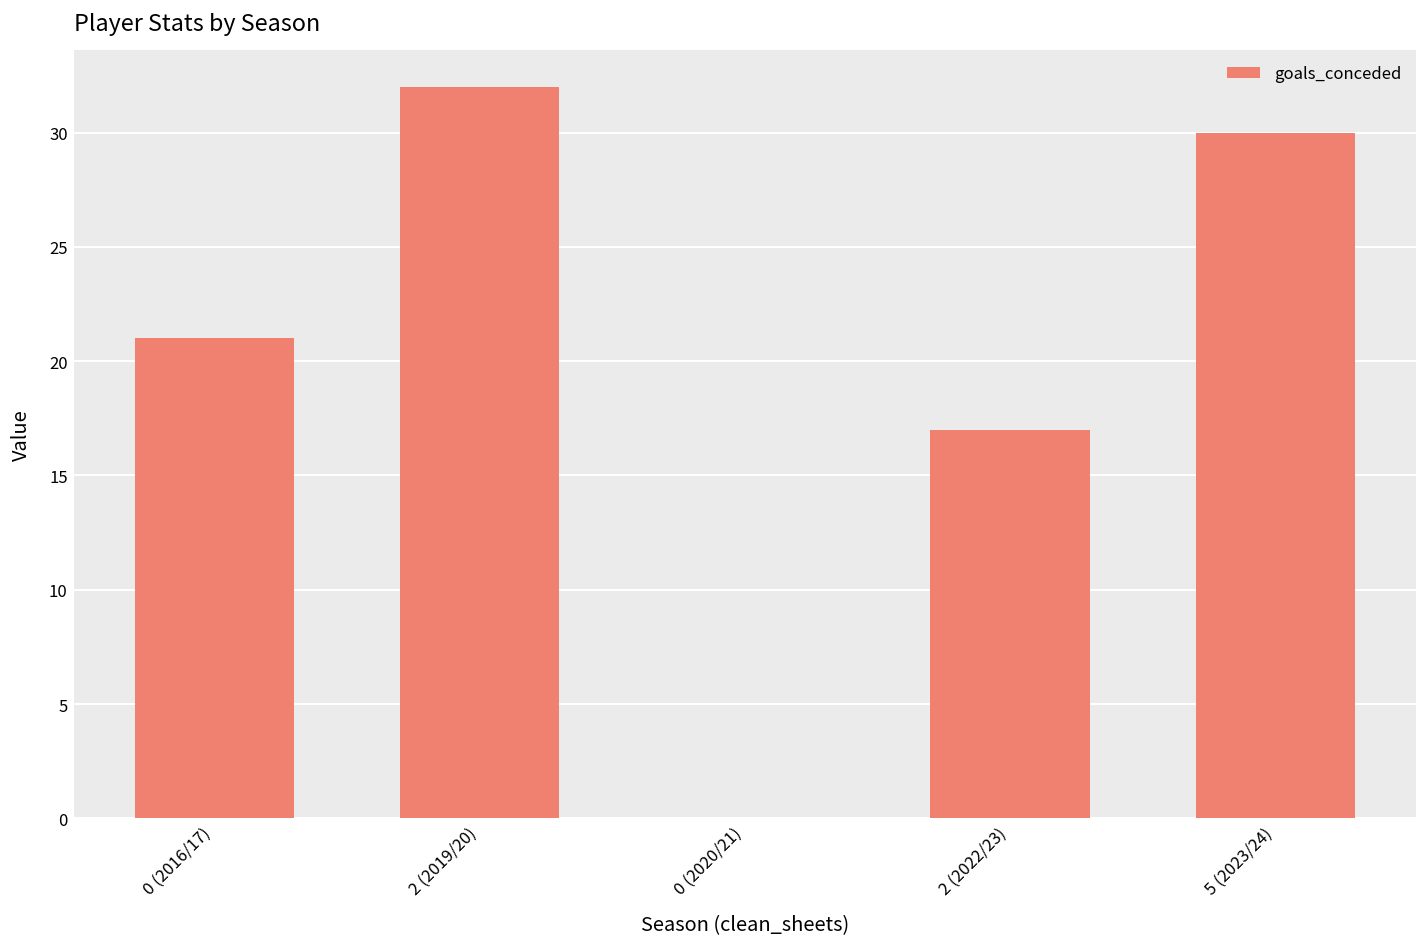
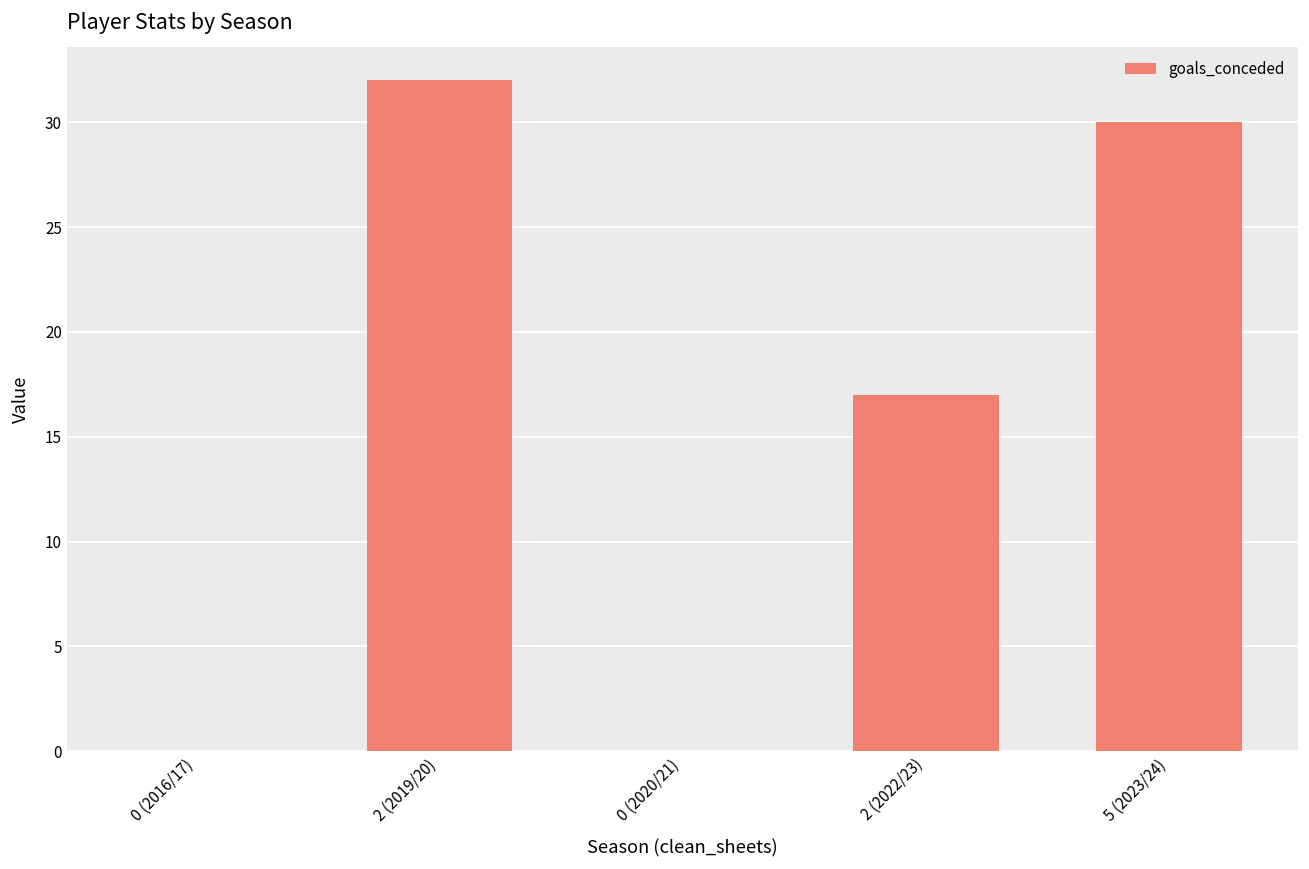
0 (2016/17): 21 -> 0
